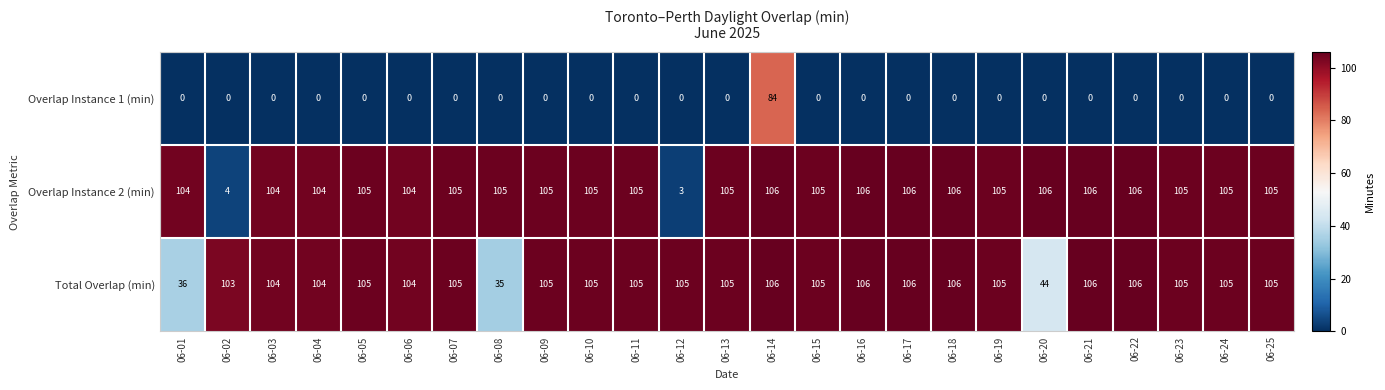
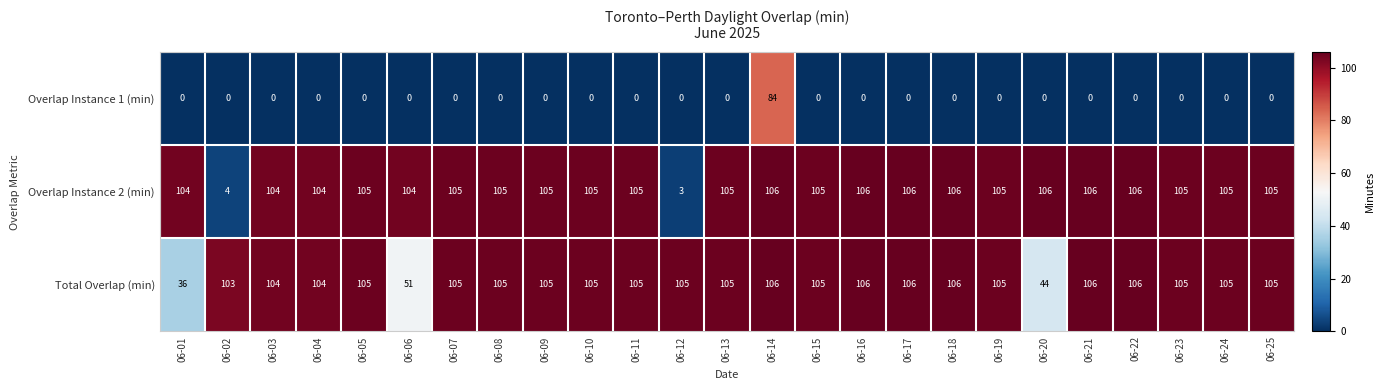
Total Overlap (min), 06-06: 104 -> 51
Total Overlap (min), 06-08: 35 -> 105
